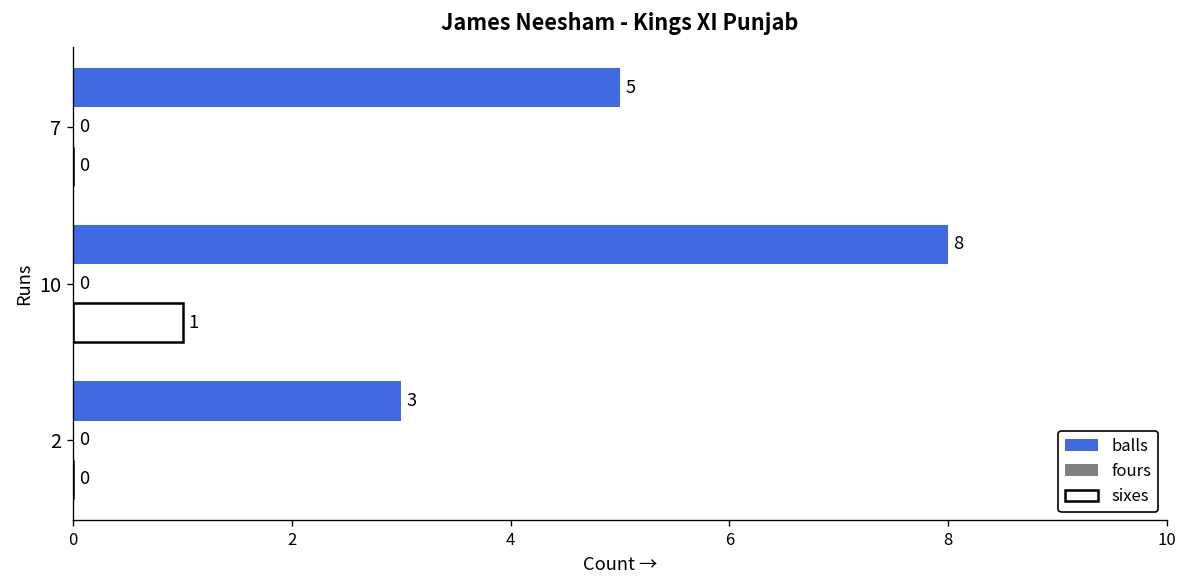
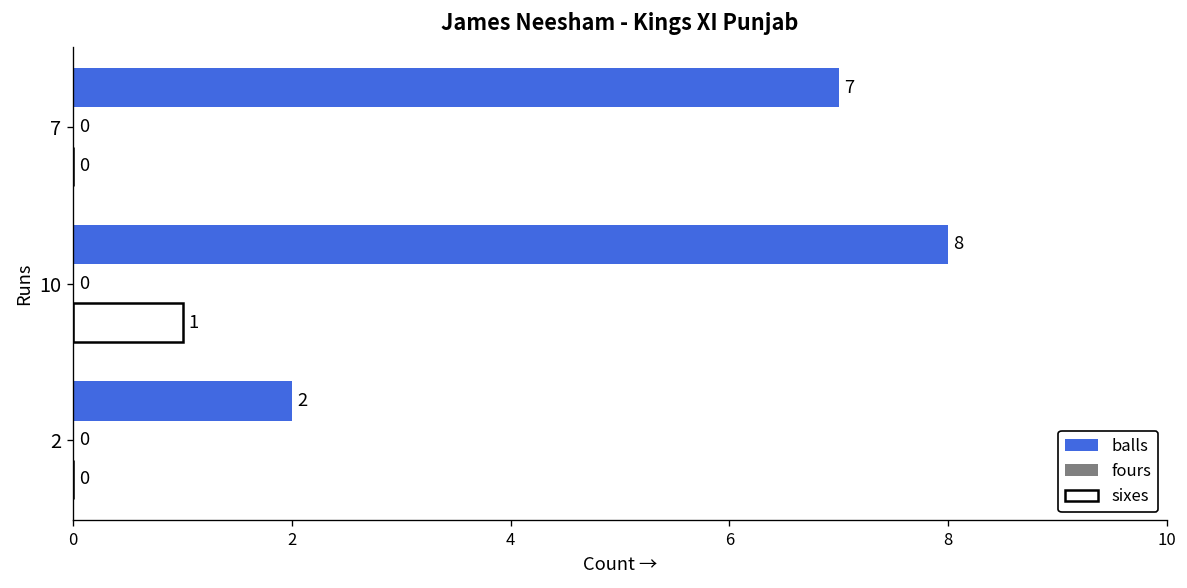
balls, 7: 5 -> 7
balls, 2: 3 -> 2
